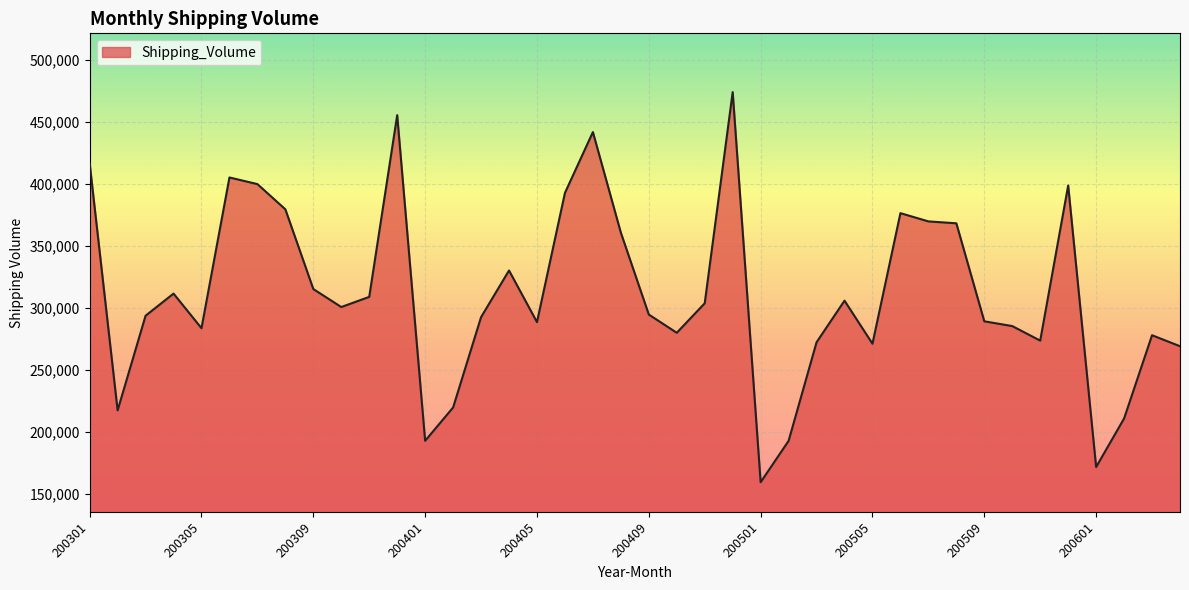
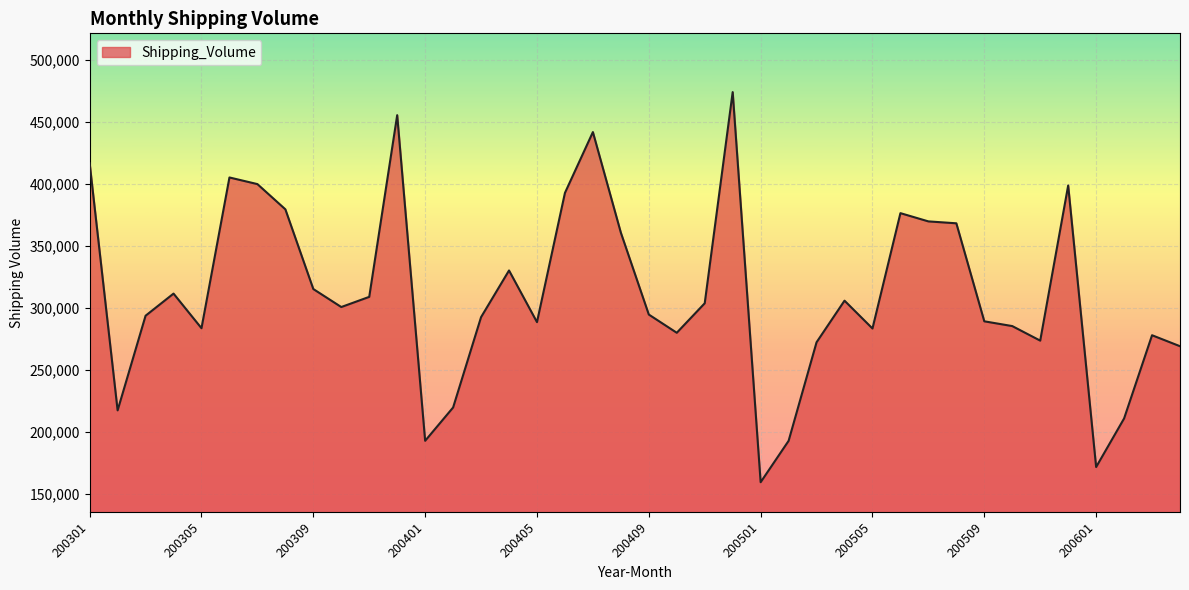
200505: 271,000 -> 283,000
